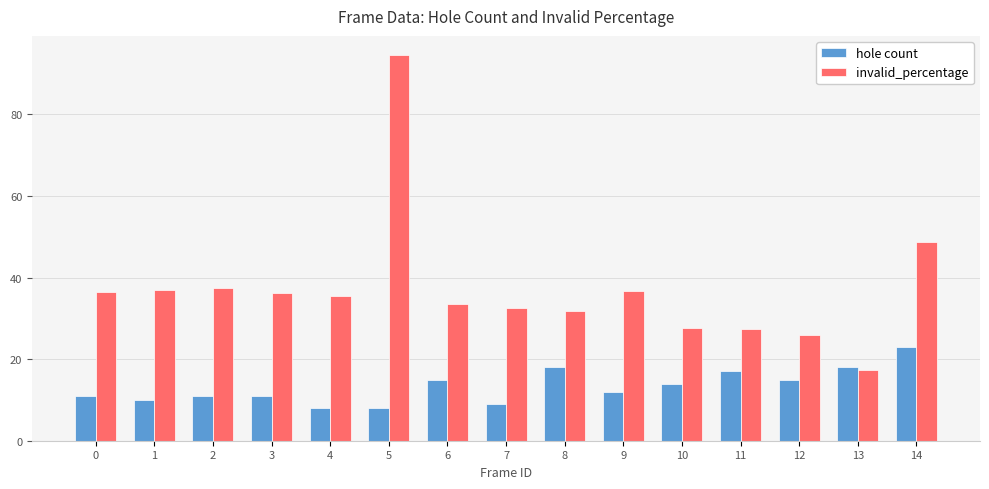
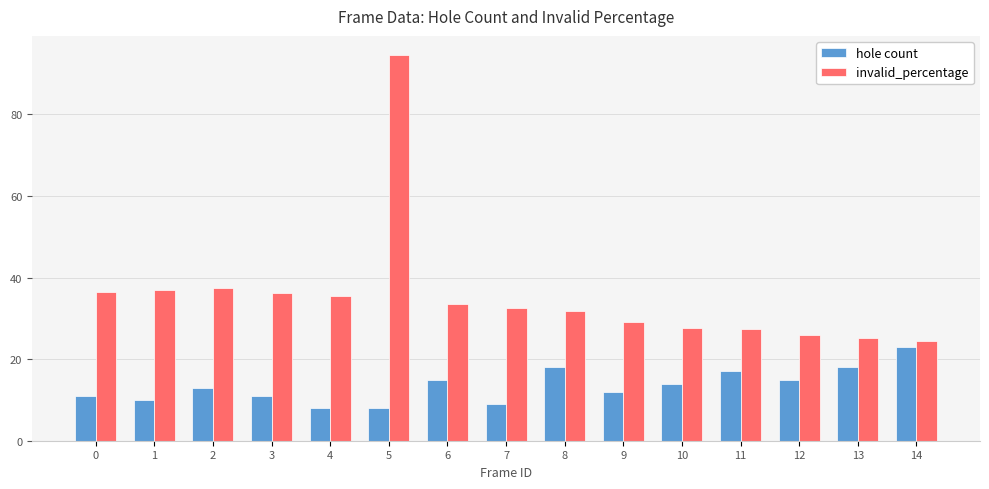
hole count, 2: 11 -> 13
invalid_percentage, 9: 37 -> 29
invalid_percentage, 13: 17 -> 25
invalid_percentage, 14: 49 -> 24
